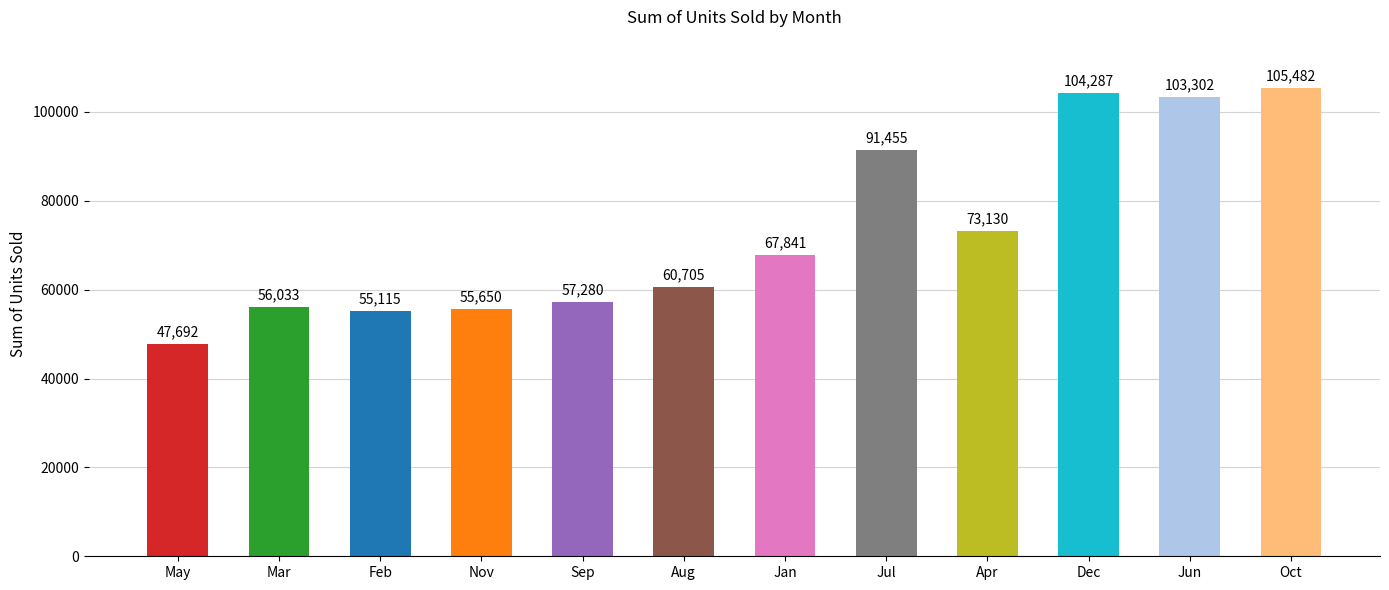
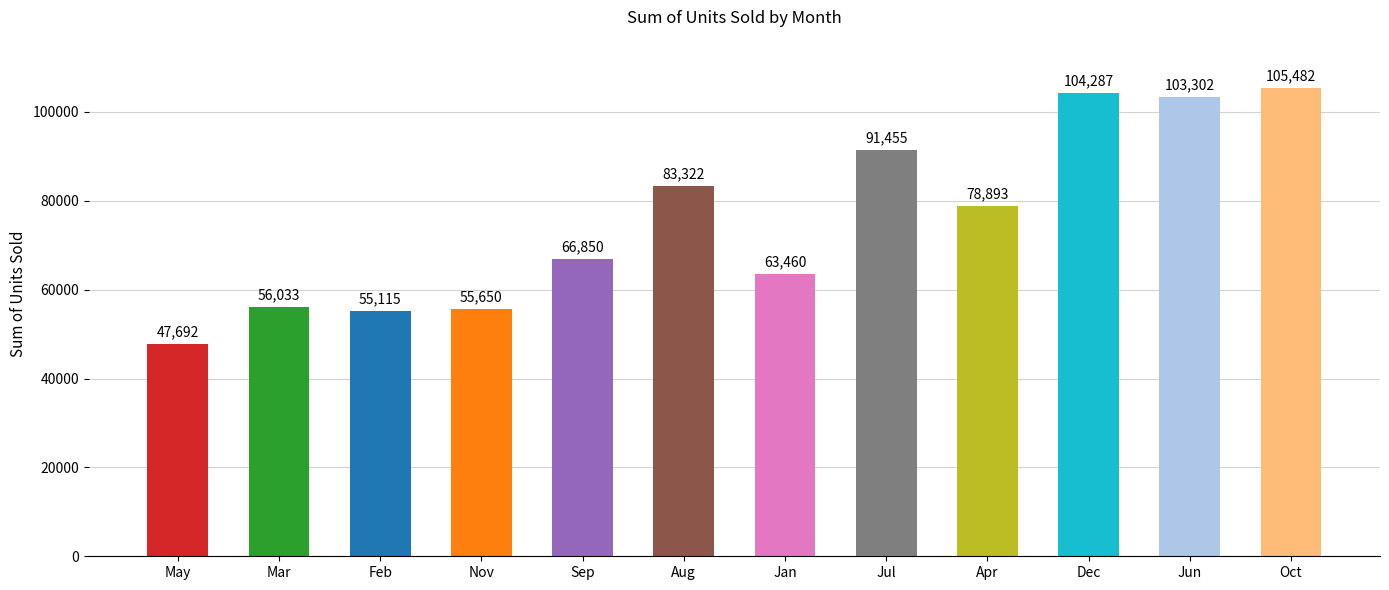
Sep: 57,280 -> 66,850
Aug: 60,705 -> 83,322
Jan: 67,841 -> 63,460
Apr: 73,130 -> 78,893
